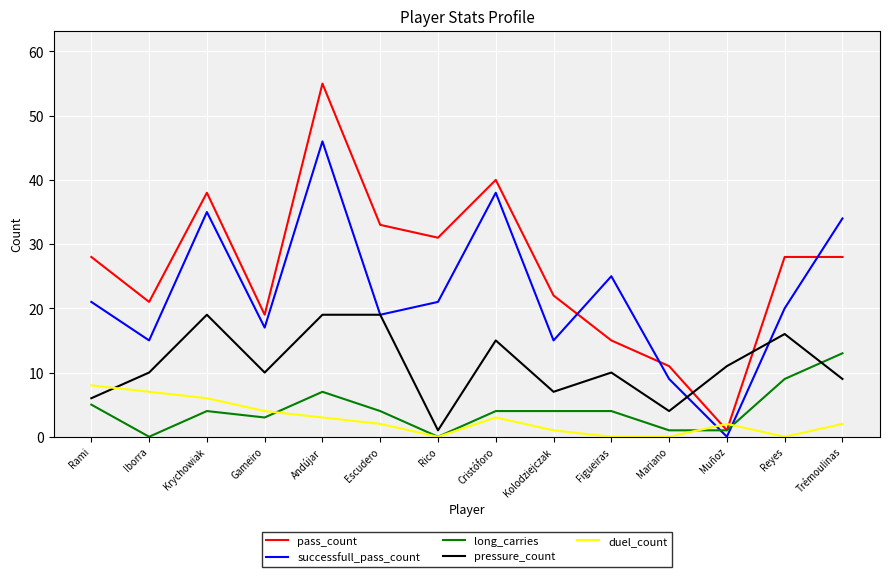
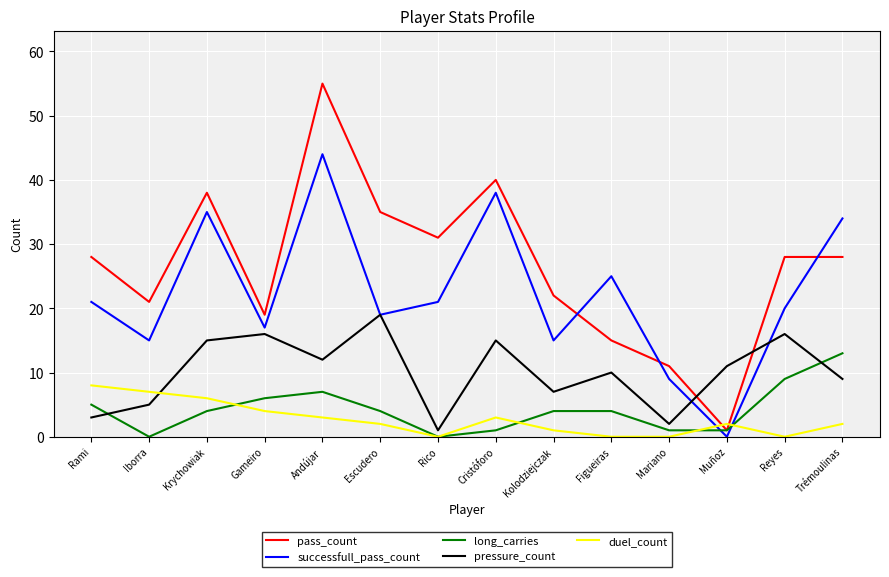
pressure_count, Rami: 6 -> 3
pressure_count, Iborra: 10 -> 5
pressure_count, Krychowiak: 19 -> 15
long_carries, Gameiro: 3 -> 6
pressure_count, Gameiro: 10 -> 16
successfull_pass_count, Andújar: 46 -> 44
pressure_count, Andújar: 19 -> 12
pass_count, Escudero: 33 -> 35
long_carries, Cristóforo: 4 -> 1
pressure_count, Mariano: 4 -> 2
